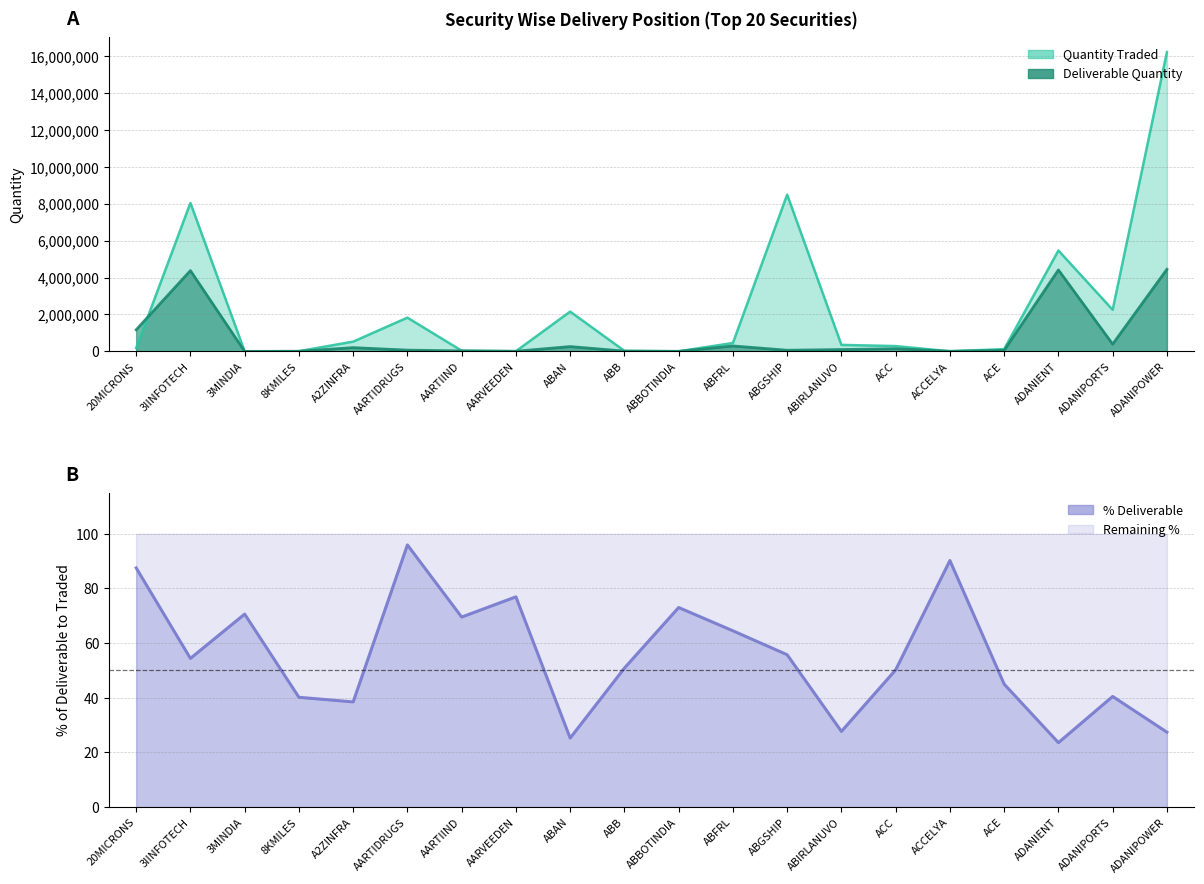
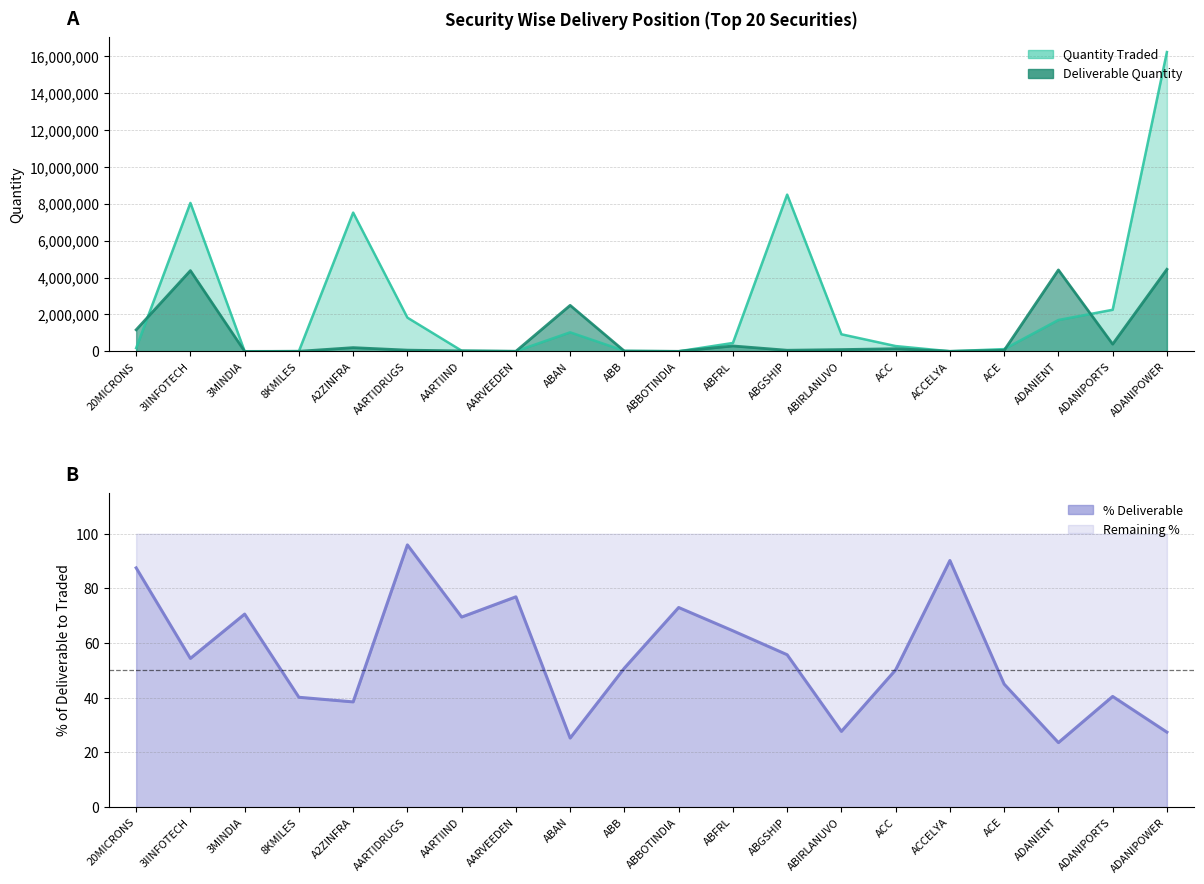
Security Wise Delivery Position (Top 20 Securities), Quantity Traded, A2ZINFRA: 500,000 -> 7,500,000
Security Wise Delivery Position (Top 20 Securities), Quantity Traded, ABAN: 2,200,000 -> 1,000,000
Security Wise Delivery Position (Top 20 Securities), Deliverable Quantity, ABAN: 300,000 -> 2,500,000
Security Wise Delivery Position (Top 20 Securities), Quantity Traded, ABIRLANUVO: 400,000 -> 900,000
Security Wise Delivery Position (Top 20 Securities), Quantity Traded, ADANIENT: 5,500,000 -> 1,700,000
